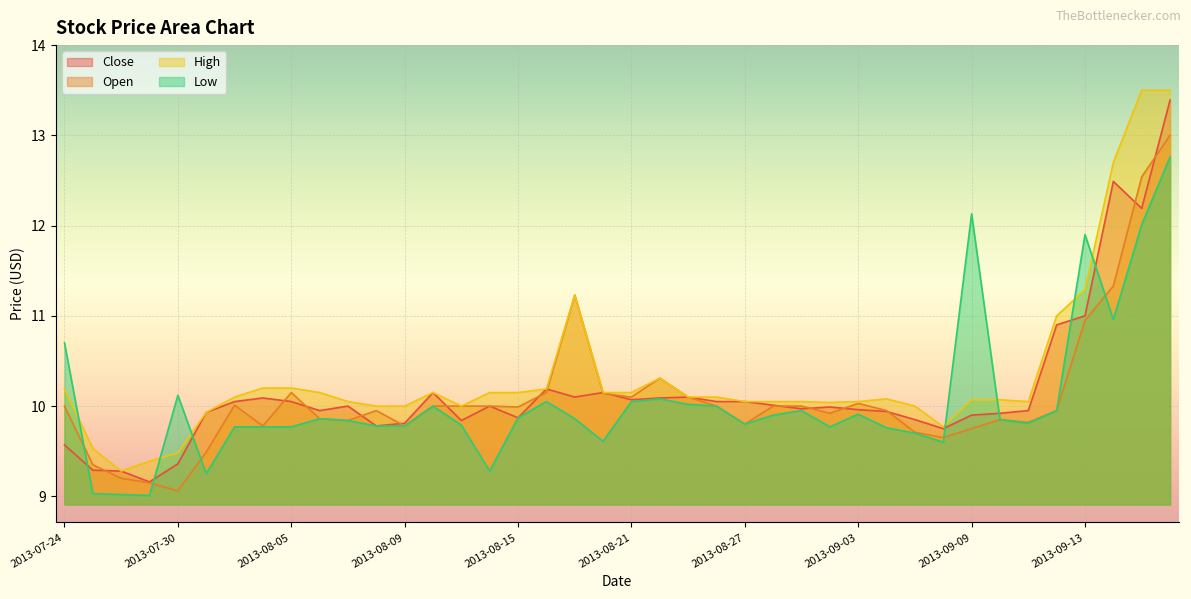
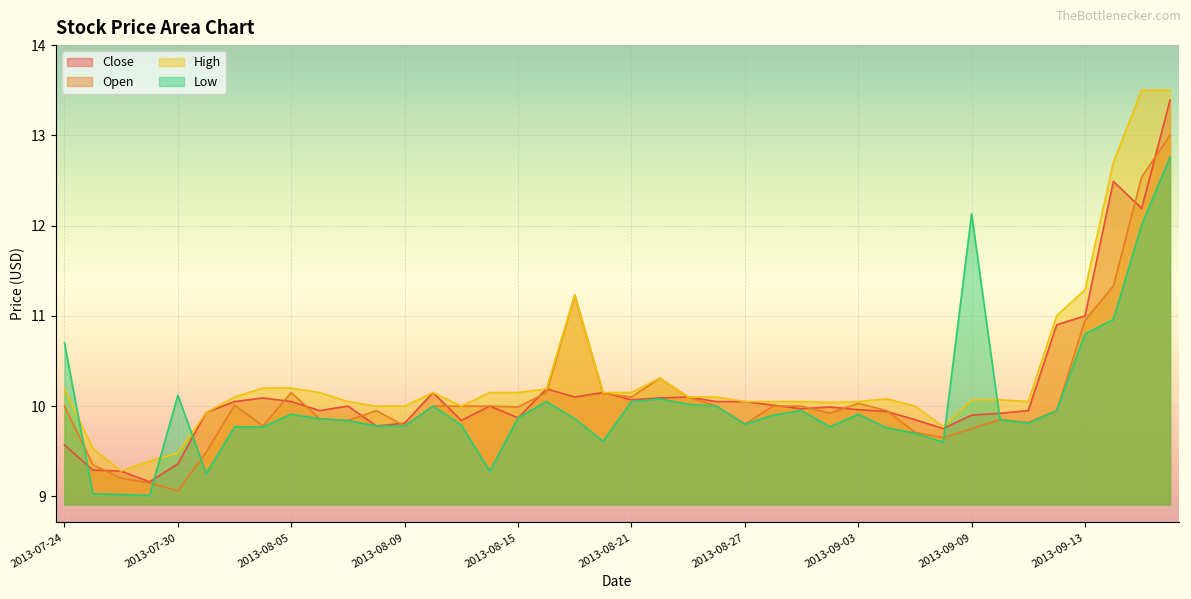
Low, 2013-08-05: 9.8 -> 9.9
Low, 2013-09-13: 11.9 -> 10.8
